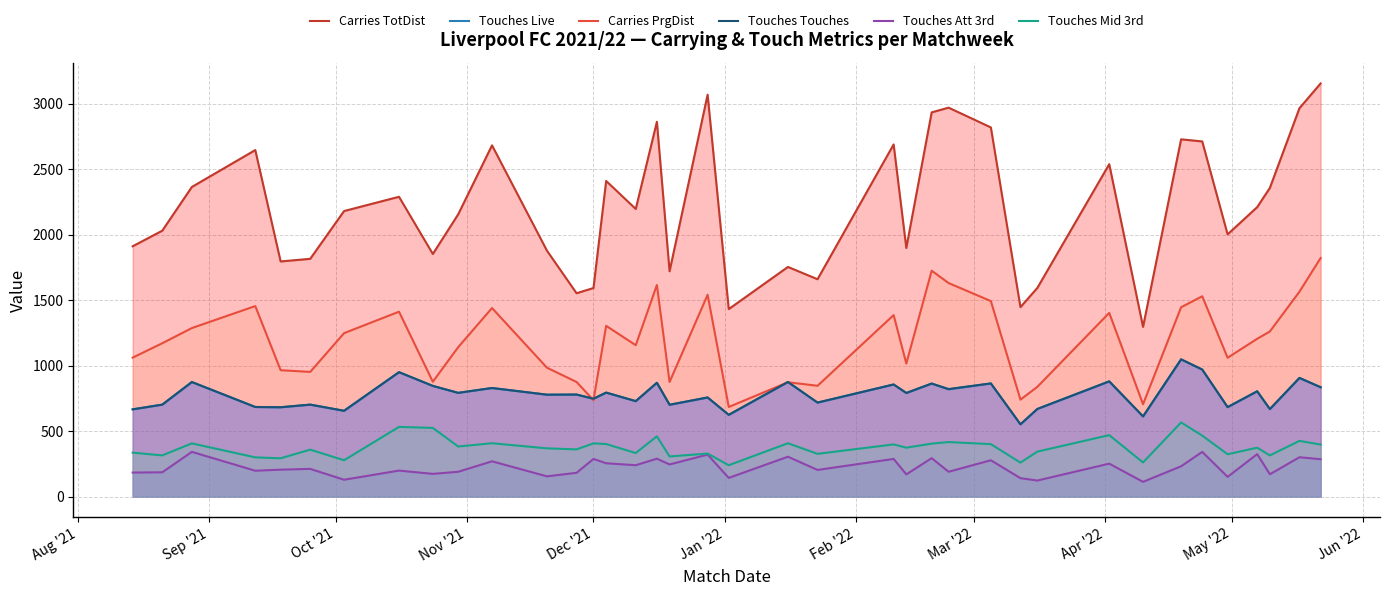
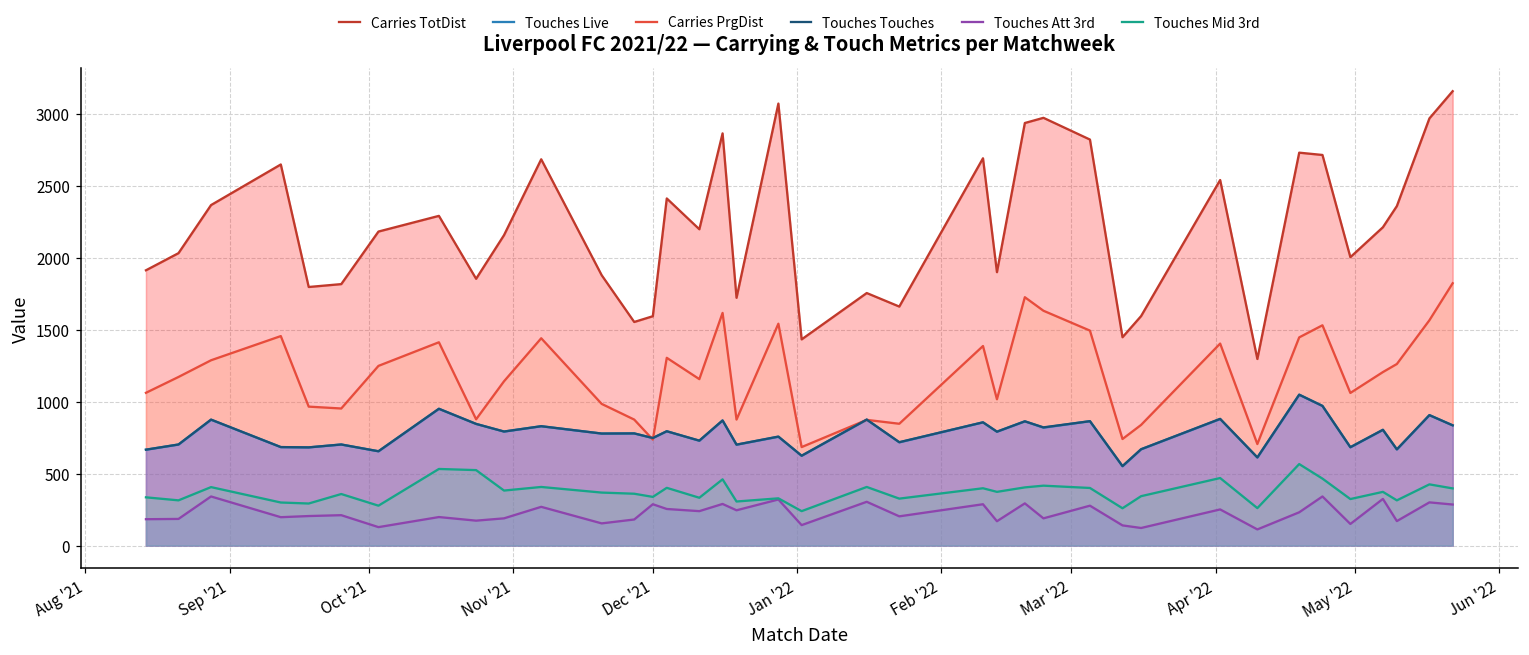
Touches Mid 3rd, Dec '21: 410 -> 340
